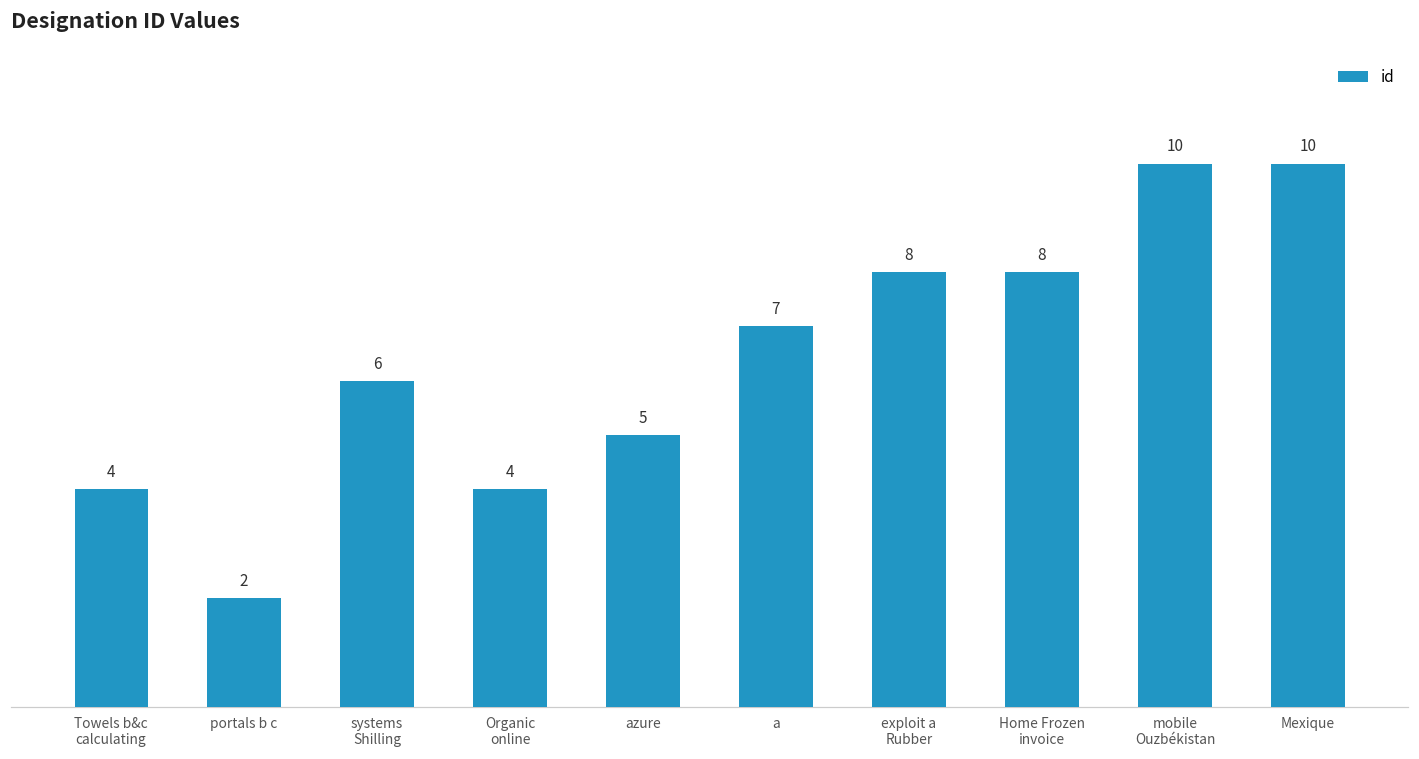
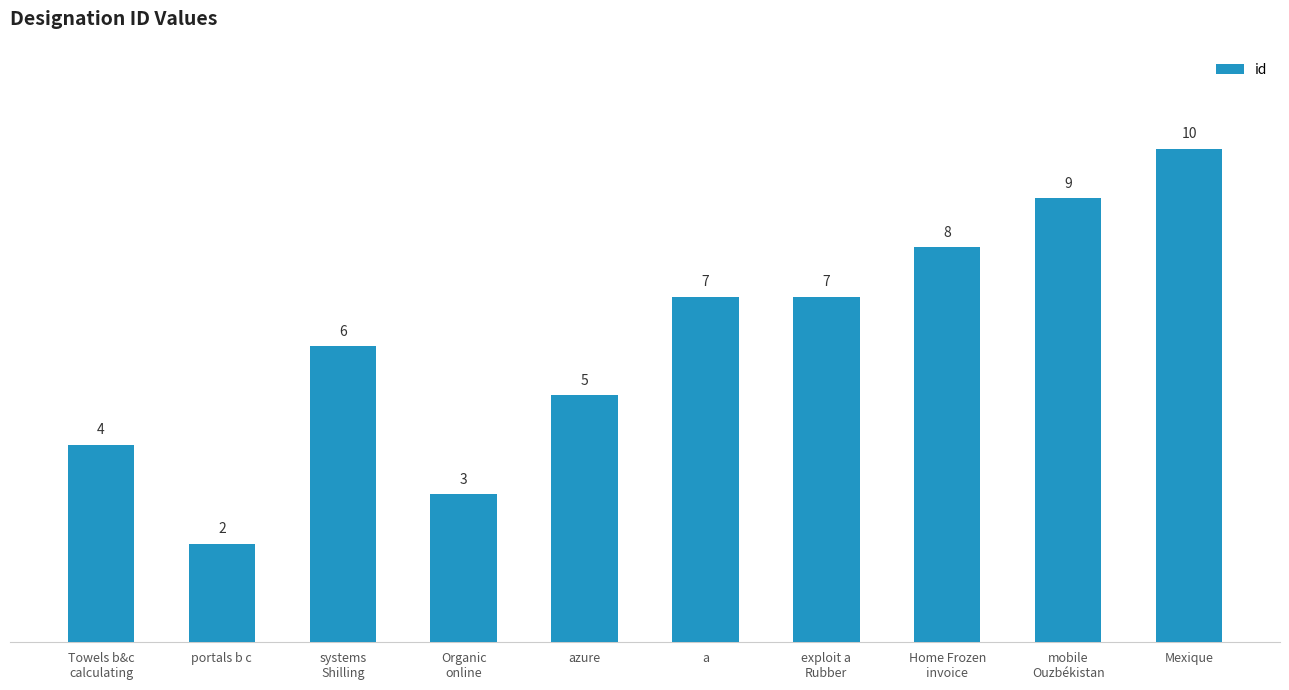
Organic online: 4 -> 3
exploit a Rubber: 8 -> 7
mobile Ouzbékistan: 10 -> 9
